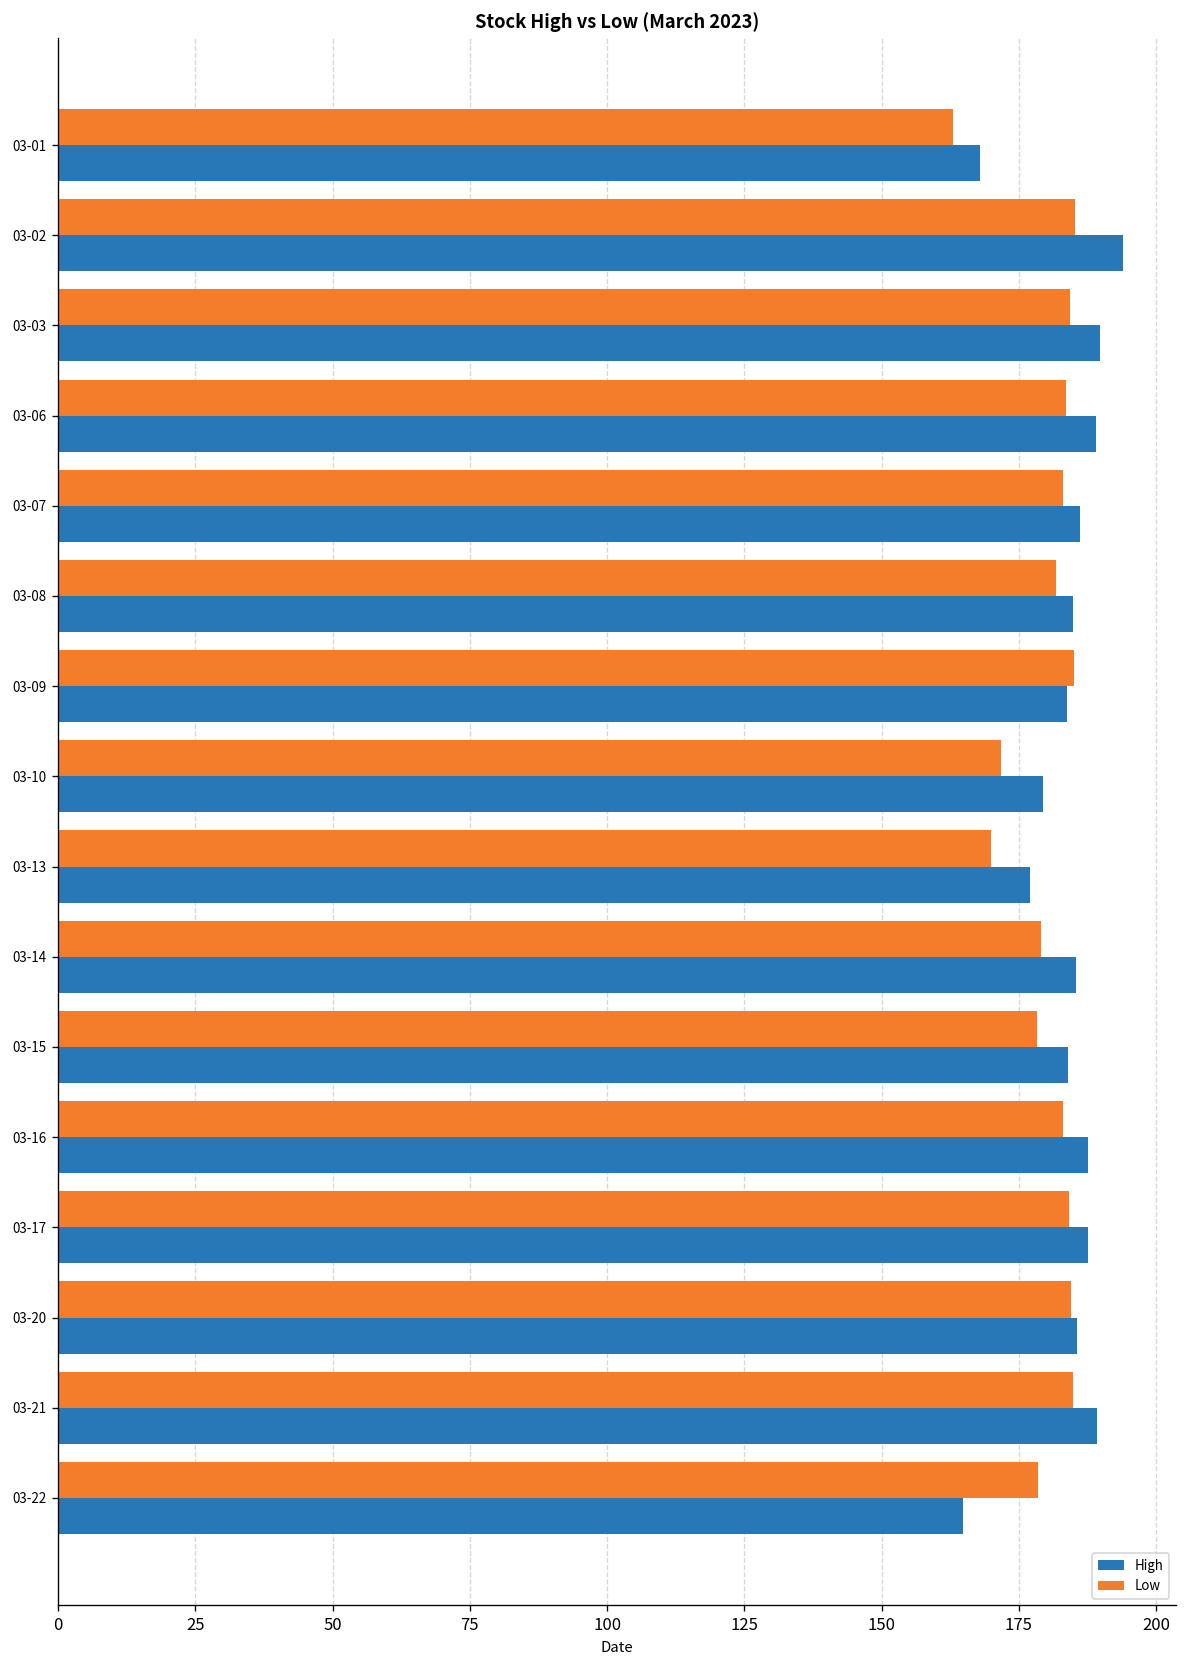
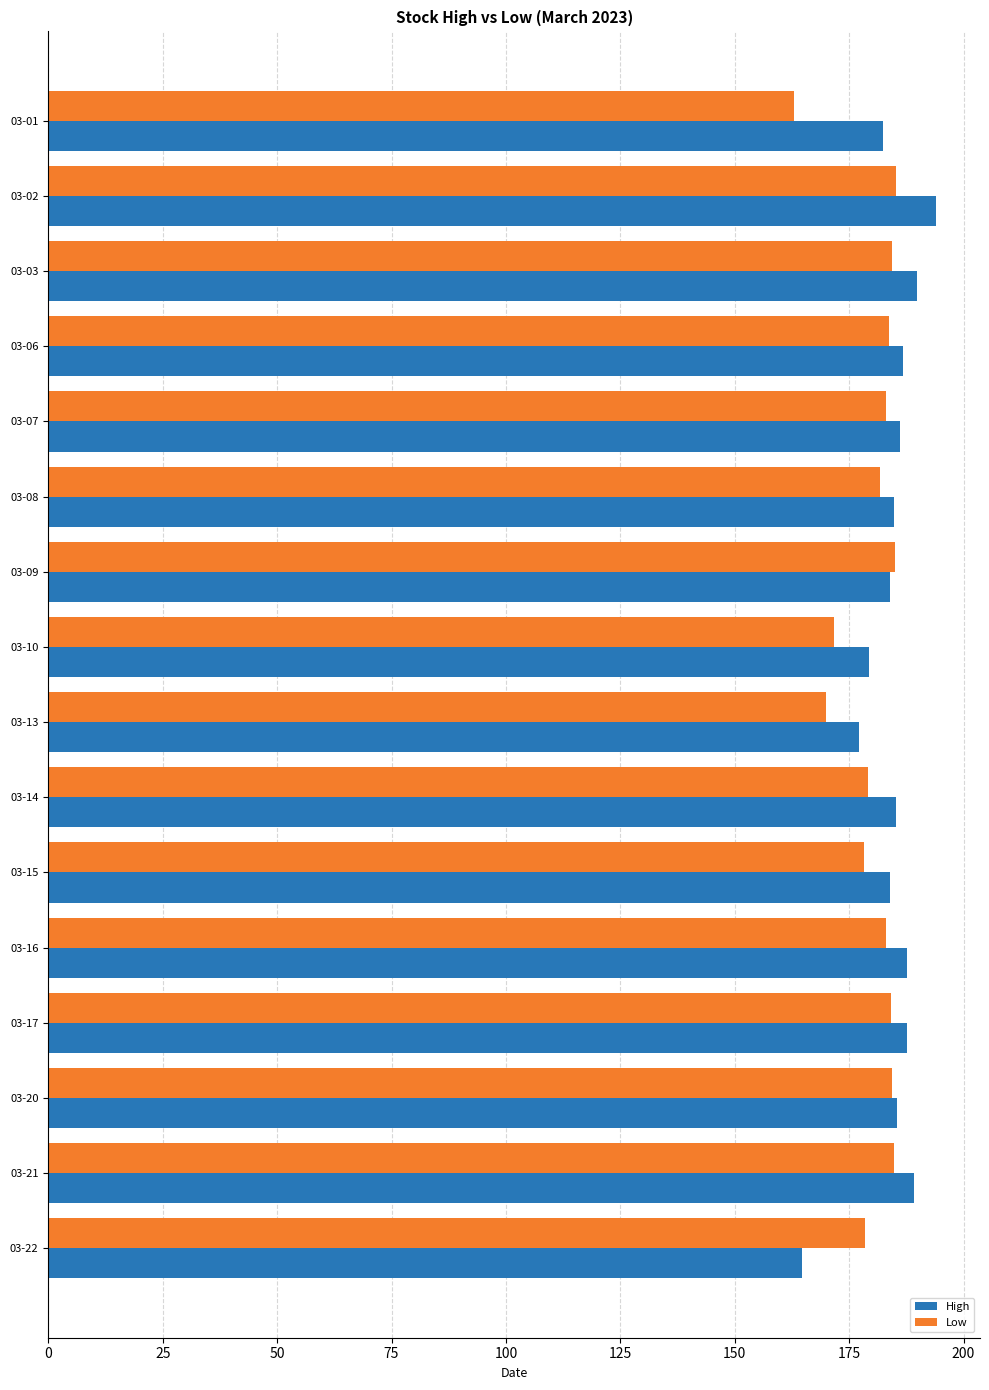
High, 03-01: 168 -> 182
High, 03-06: 189 -> 187
